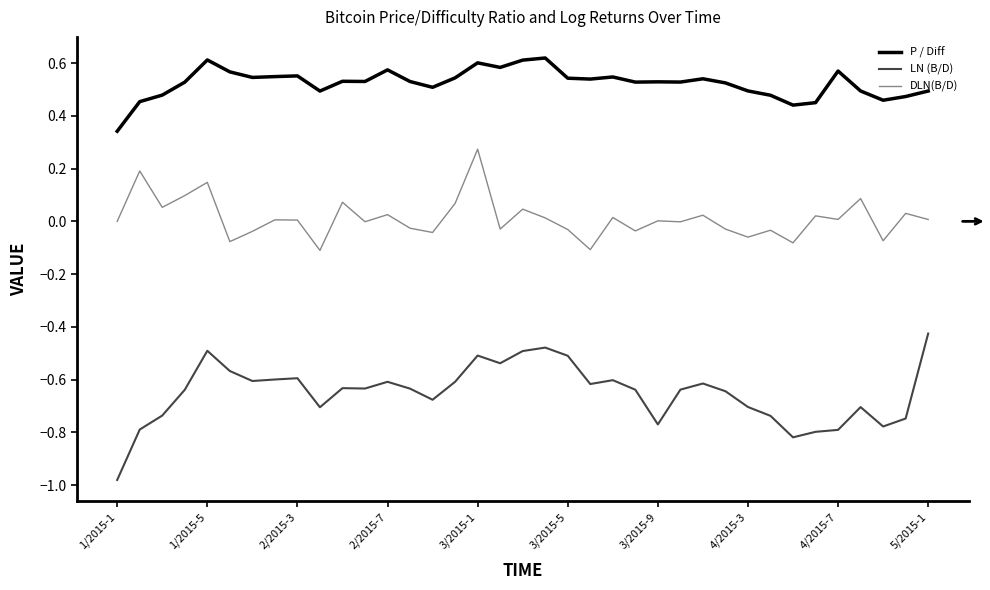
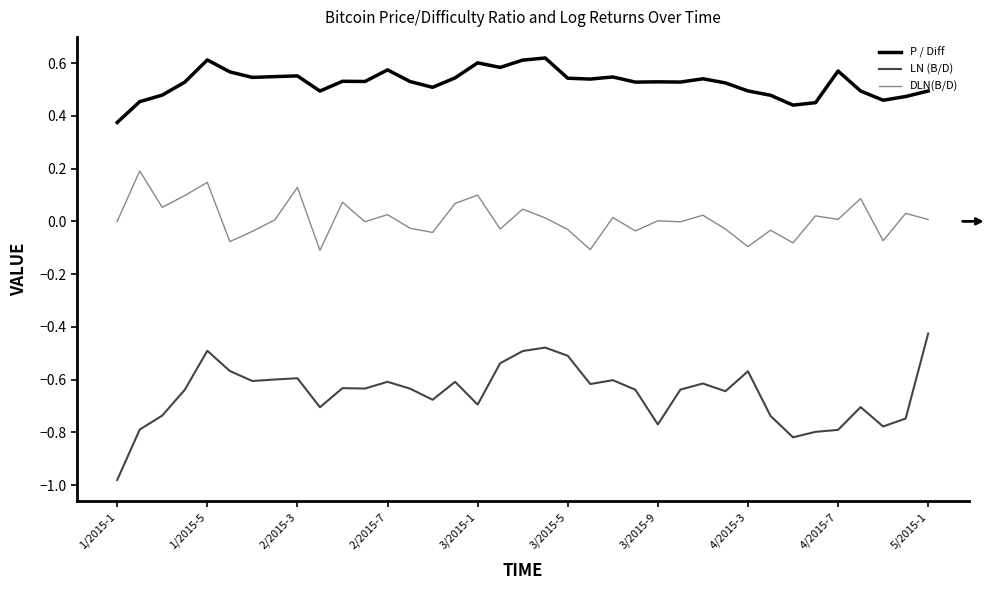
P / Diff, 1/2015-1: 0.34 -> 0.38
DLN(B/D), 2/2015-3: 0.00 -> 0.13
LN (B/D), 3/2015-1: -0.51 -> -0.69
DLN(B/D), 3/2015-1: 0.27 -> 0.10
LN (B/D), 4/2015-3: -0.70 -> -0.57
DLN(B/D), 4/2015-3: -0.06 -> -0.10
